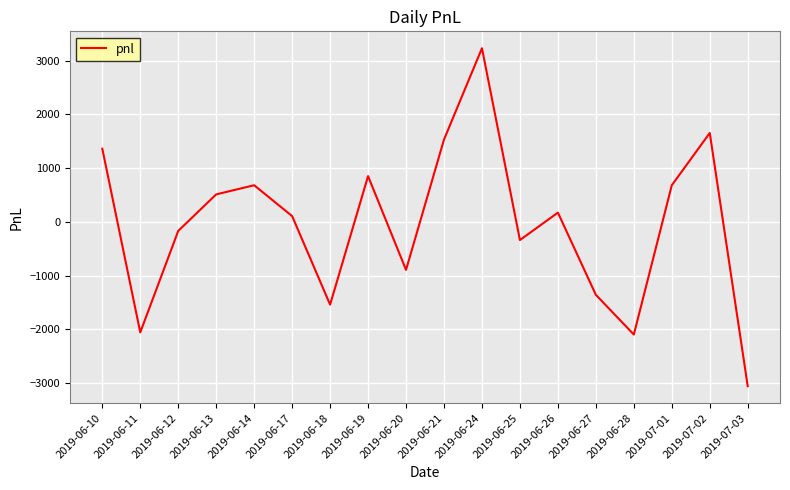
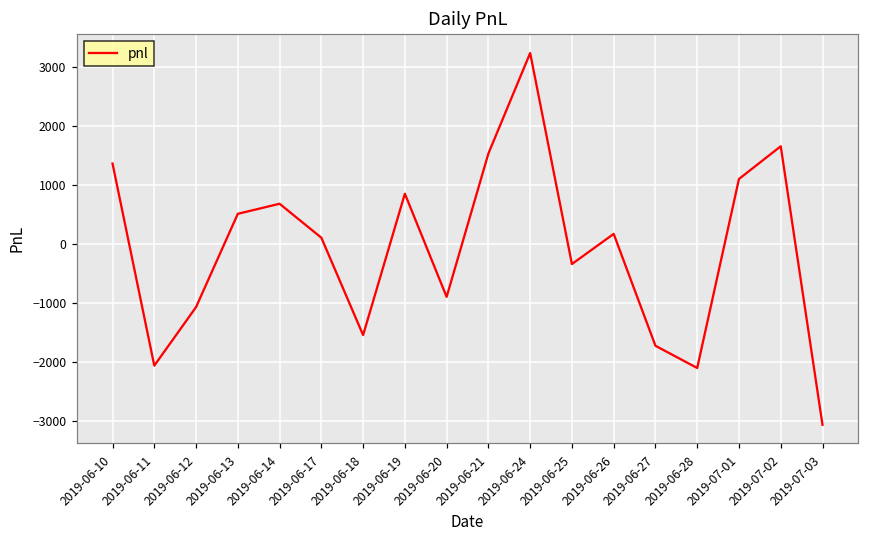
2019-06-12: -200 -> -1100
2019-06-27: -1400 -> -1700
2019-07-01: 700 -> 1100
